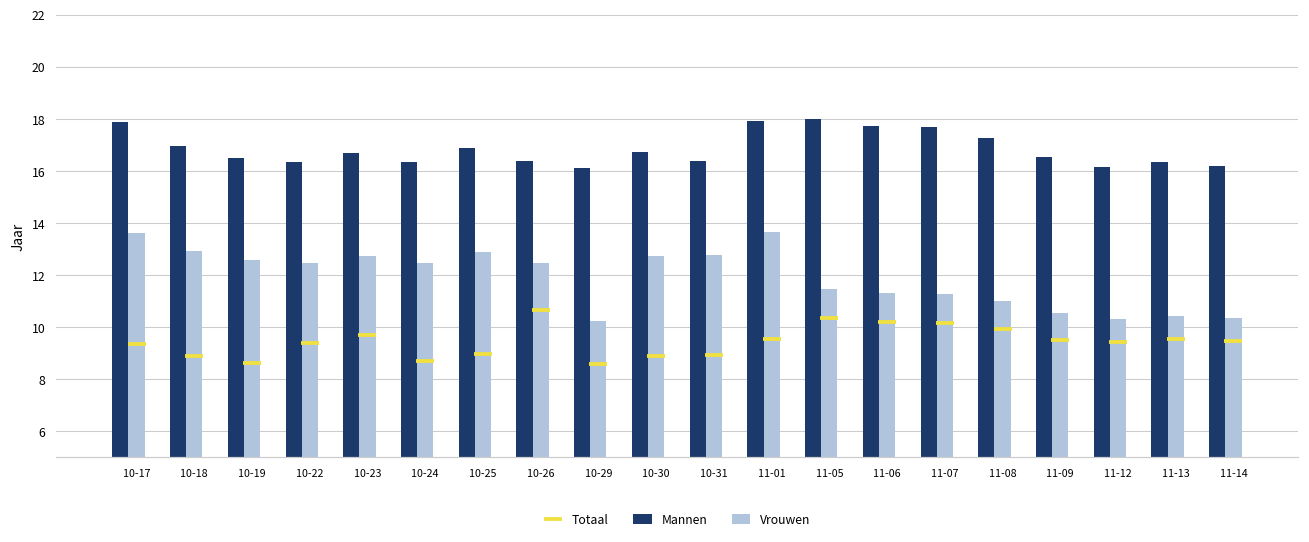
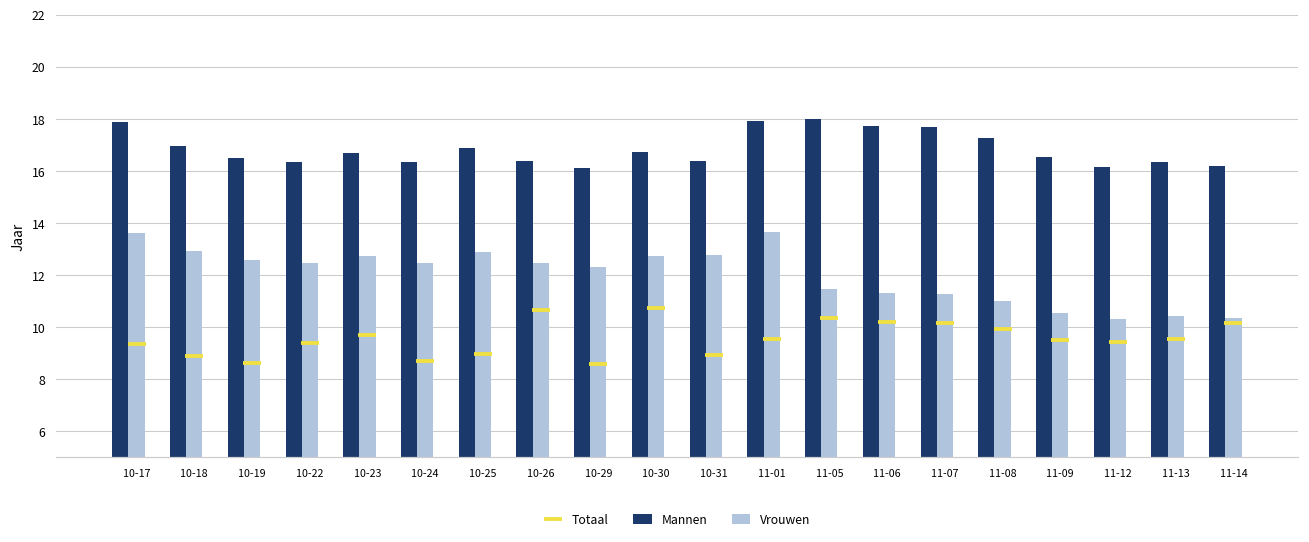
Vrouwen, 10-29: 10.3 -> 12.3
Totaal, 10-30: 8.9 -> 10.7
Totaal, 11-14: 9.5 -> 10.2
